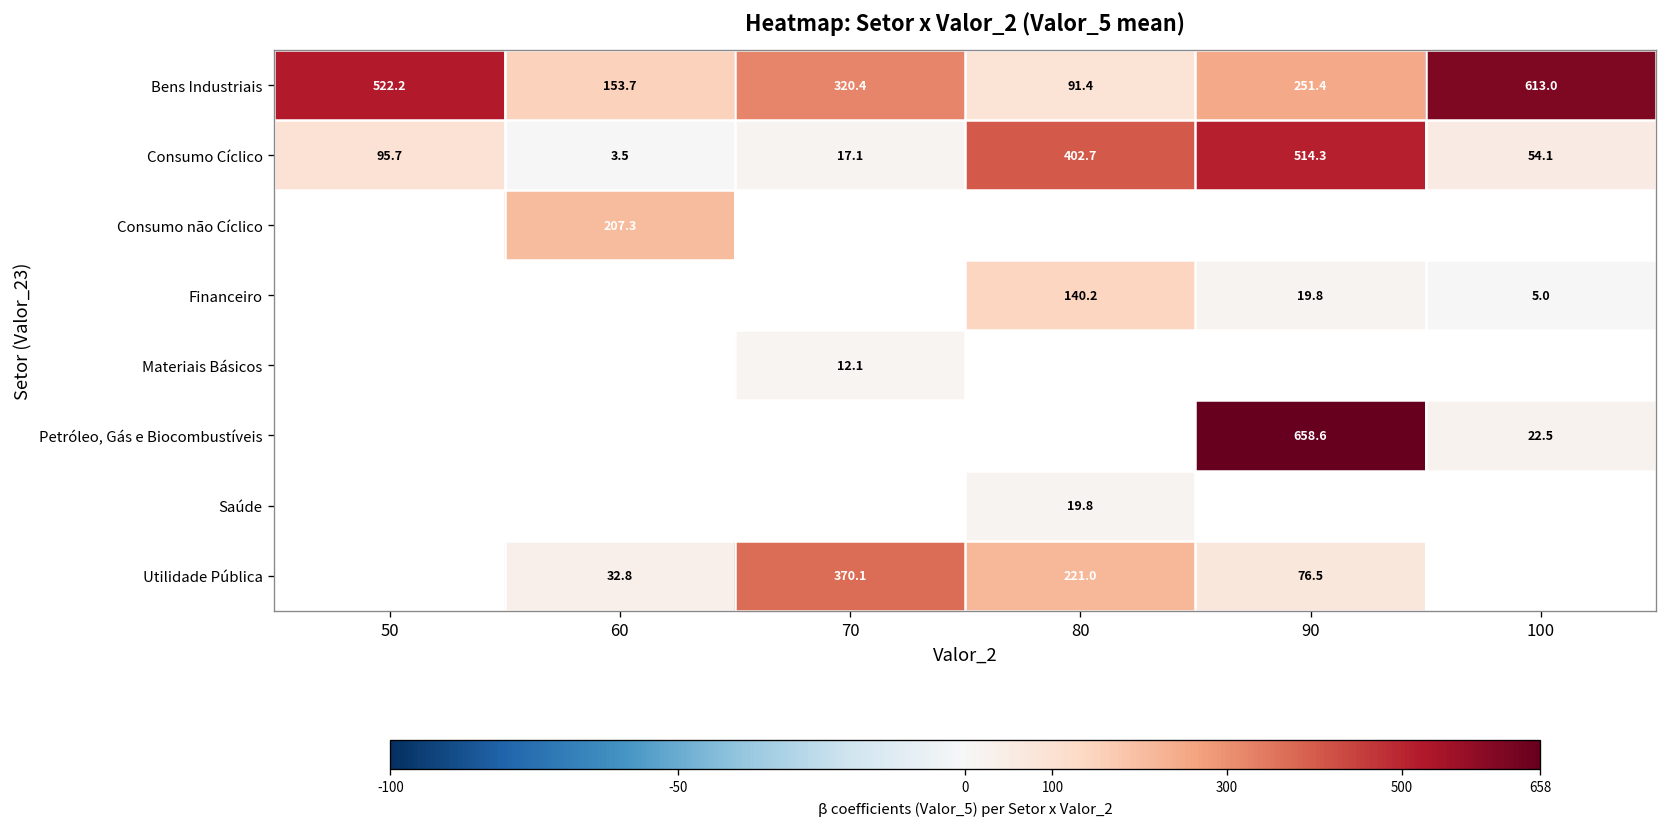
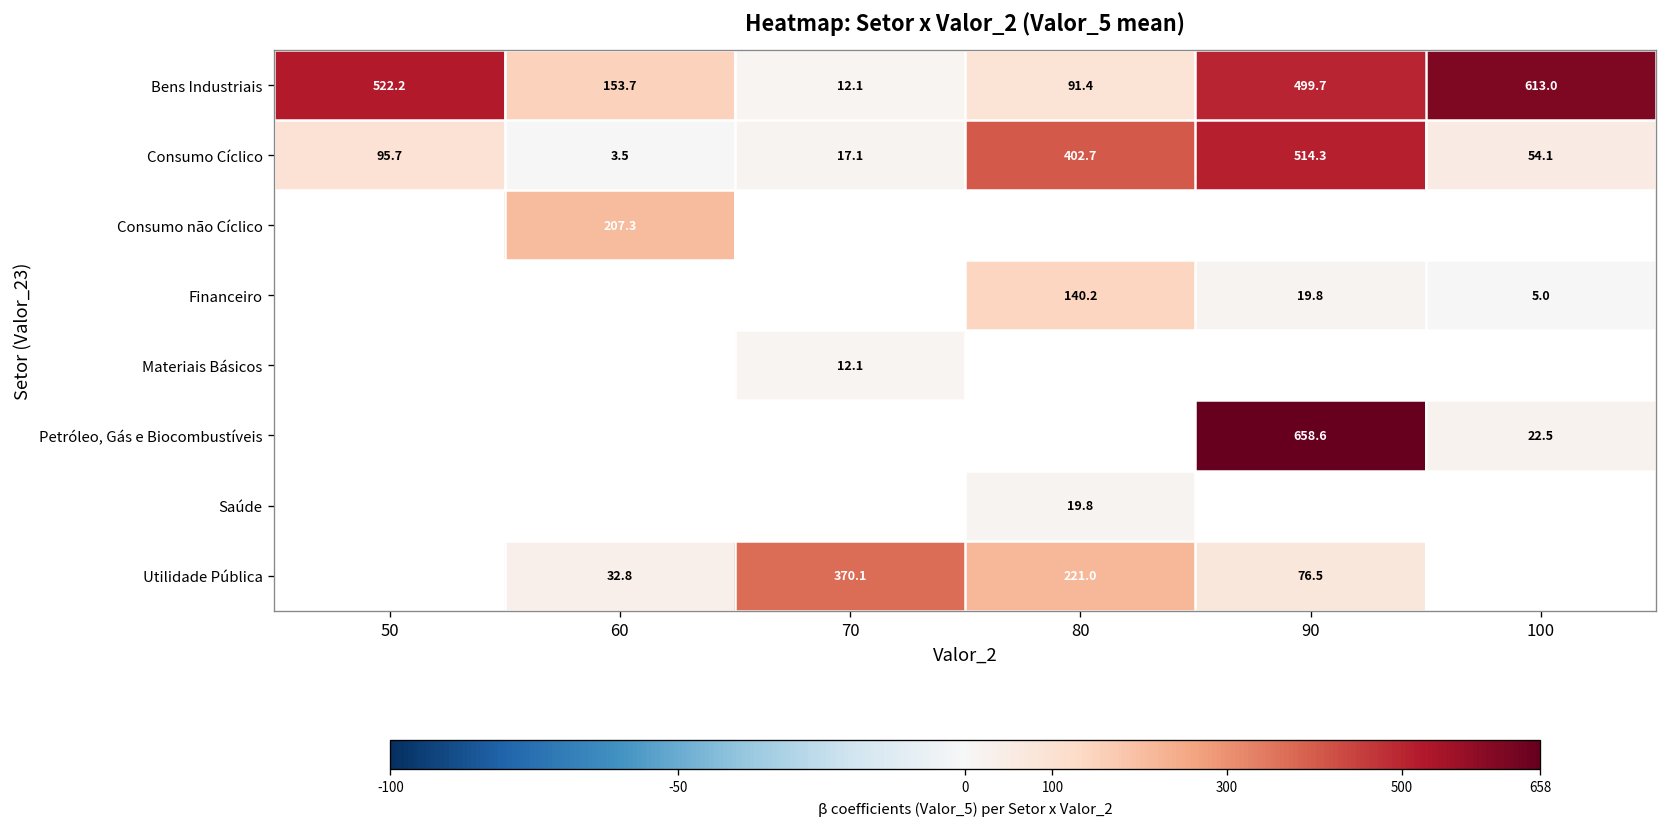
Bens Industriais, 70: 320.4 -> 12.1
Bens Industriais, 90: 251.4 -> 499.7
